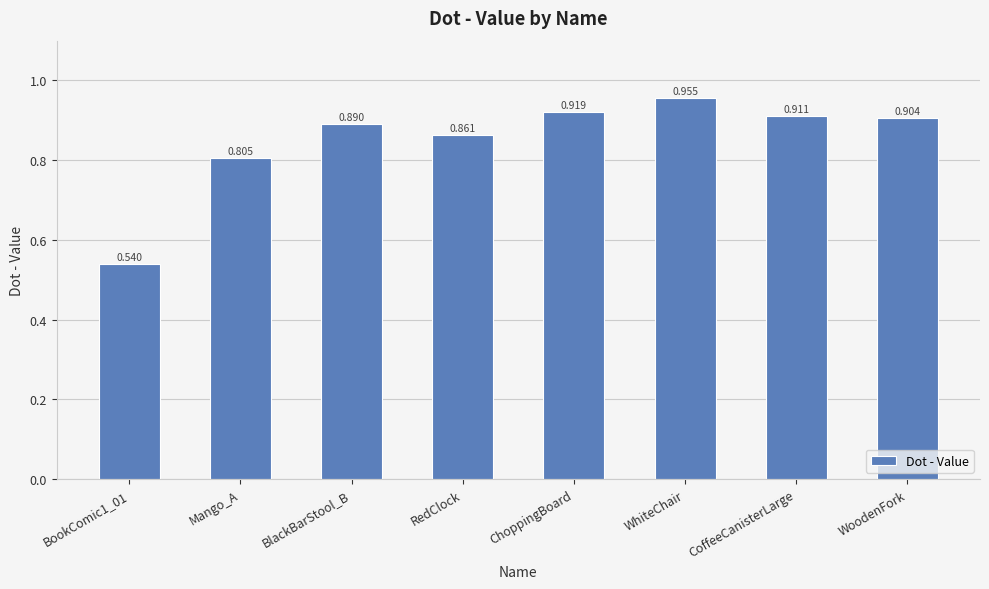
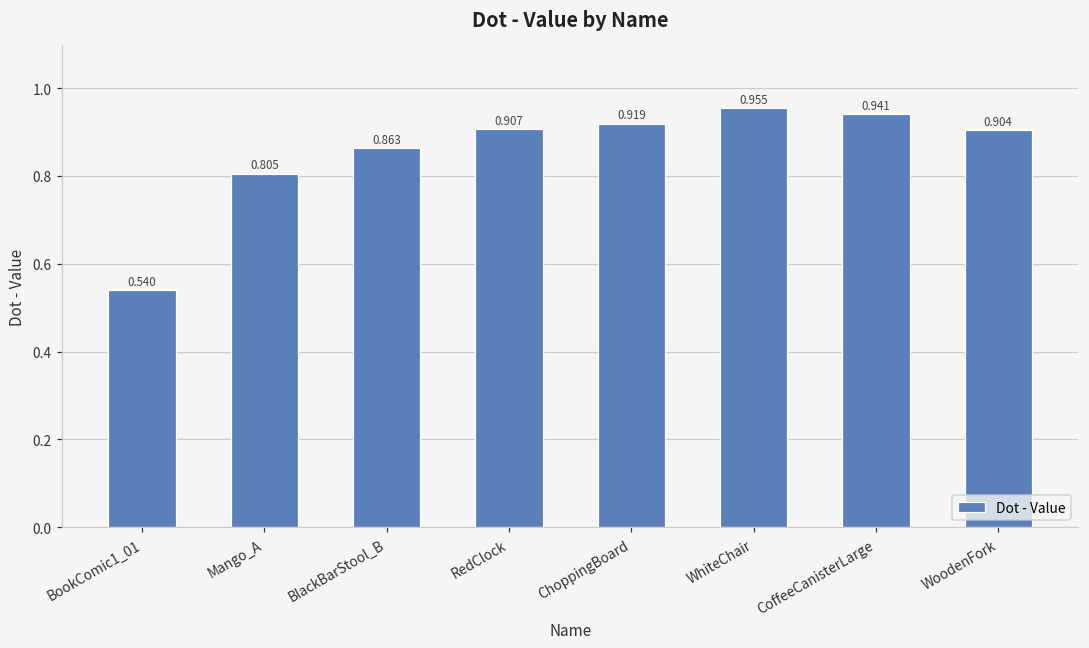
BlackBarStool_B: 0.890 -> 0.863
RedClock: 0.861 -> 0.907
CoffeeCanisterLarge: 0.911 -> 0.941
